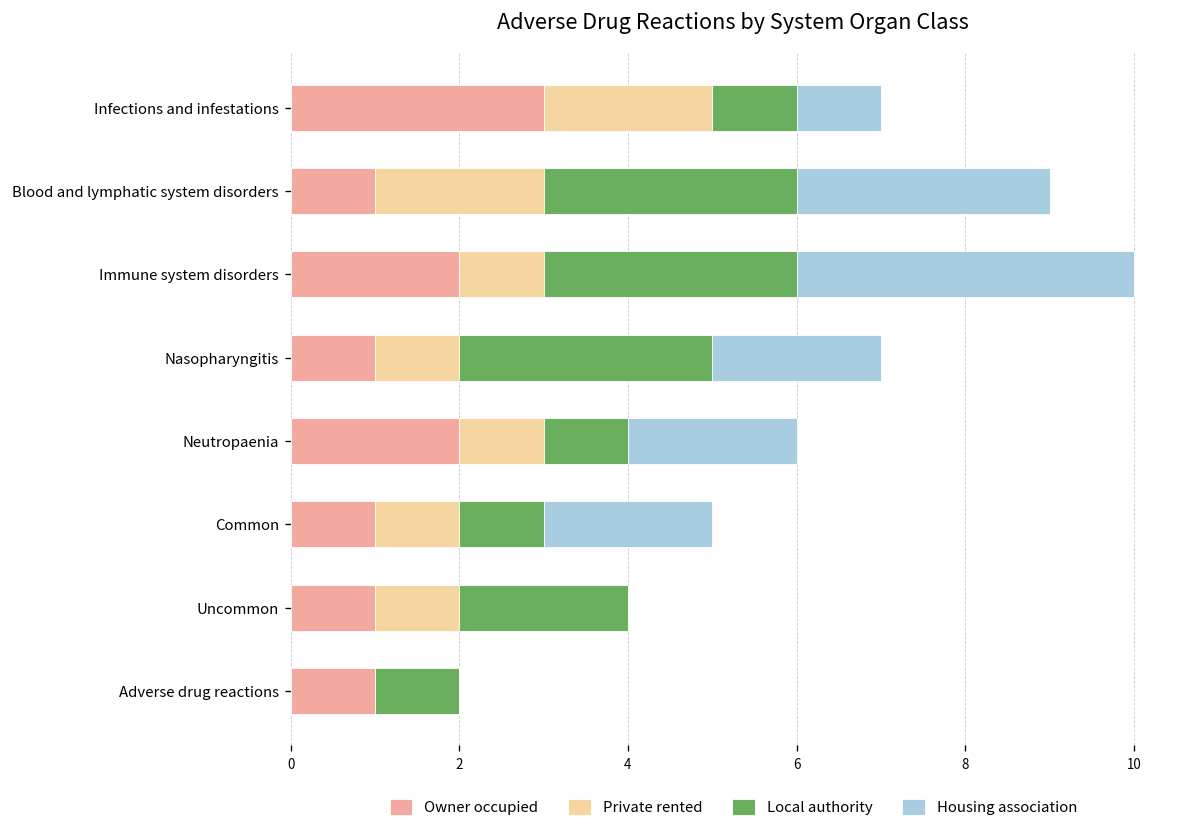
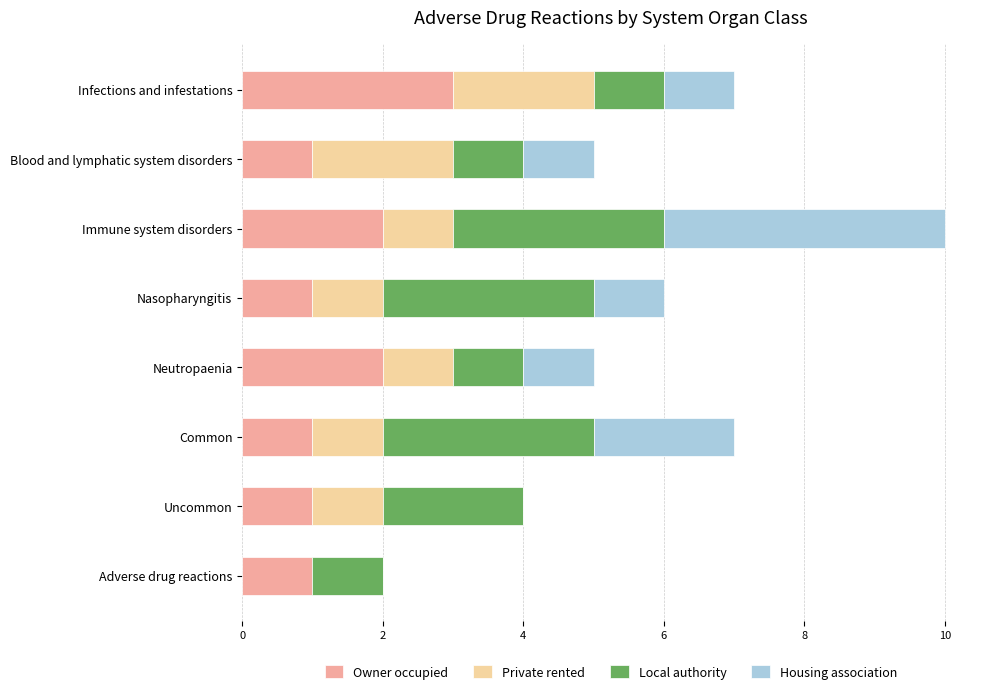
Local authority, Blood and lymphatic system disorders: 3 -> 1
Housing association, Blood and lymphatic system disorders: 3 -> 1
Housing association, Nasopharyngitis: 2 -> 1
Housing association, Neutropaenia: 2 -> 1
Local authority, Common: 1 -> 3
